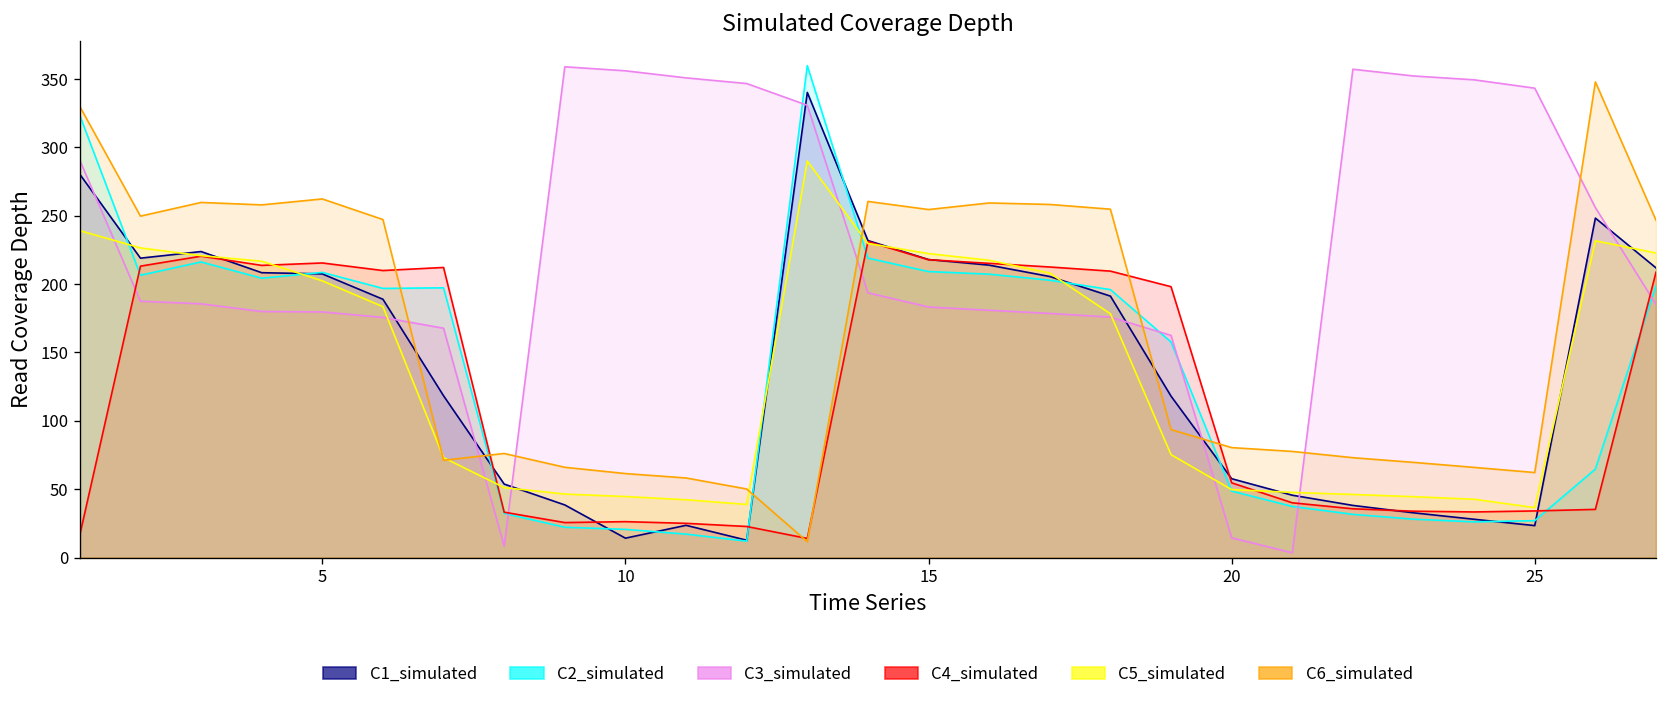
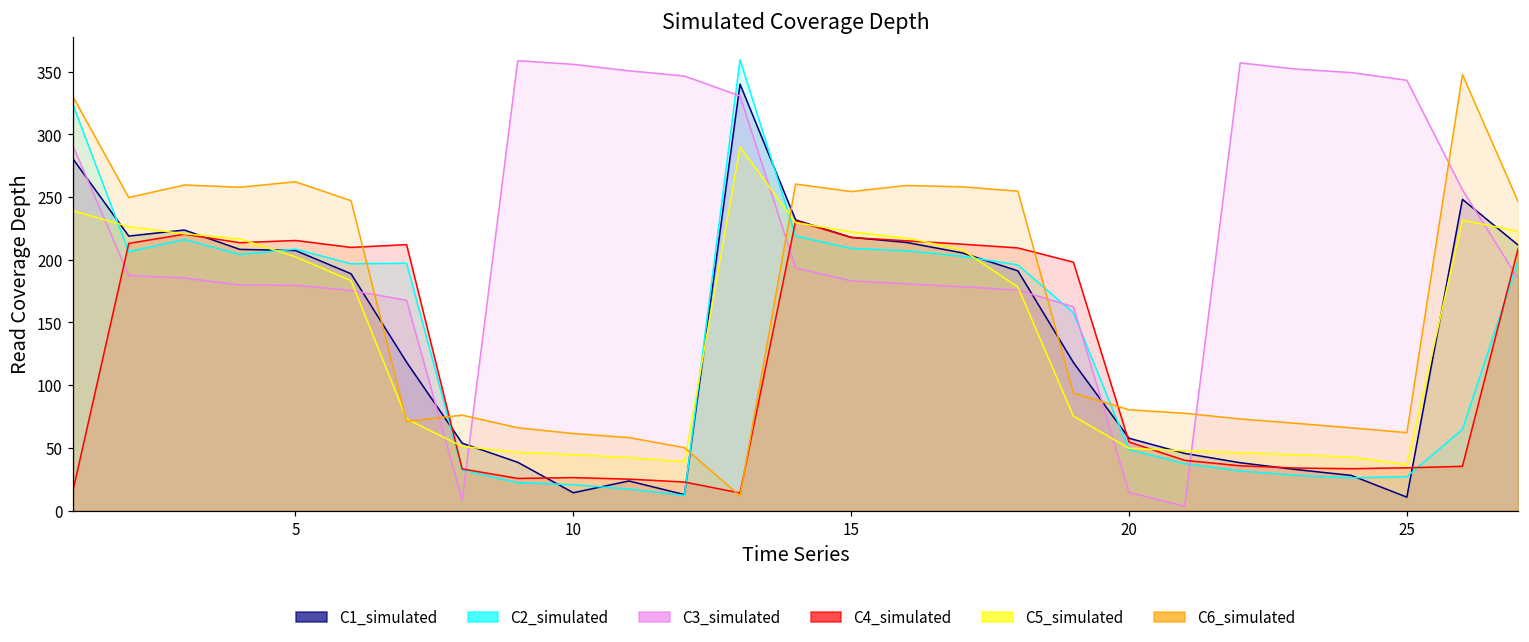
C1_simulated, 25: 23 -> 11
